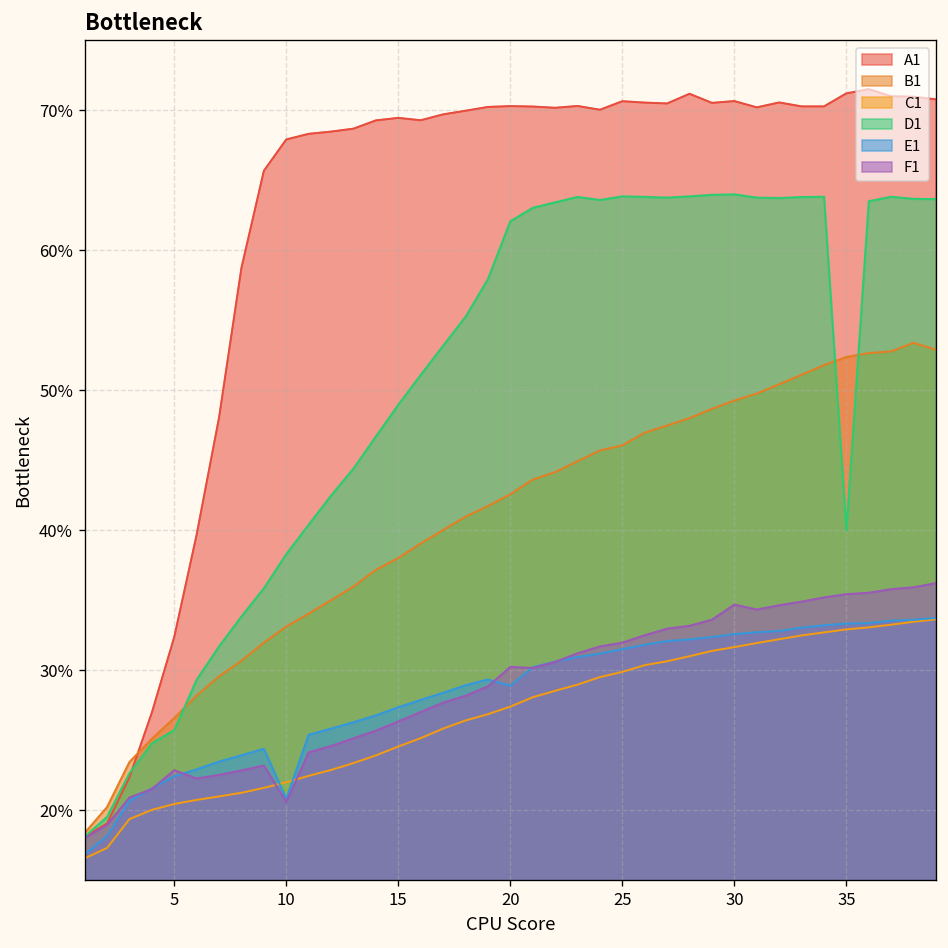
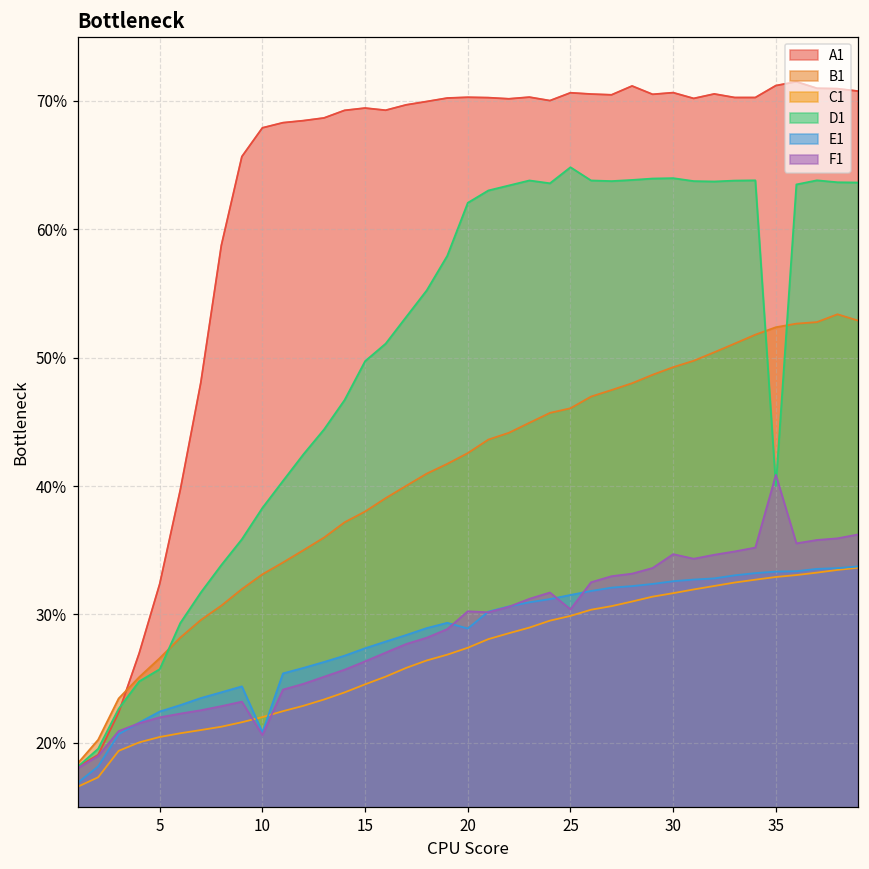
F1, 5: 22.9% -> 22.0%
D1, 15: 49.0% -> 49.7%
D1, 25: 63.8% -> 64.8%
F1, 25: 32.0% -> 30.4%
F1, 35: 35.4% -> 40.9%
